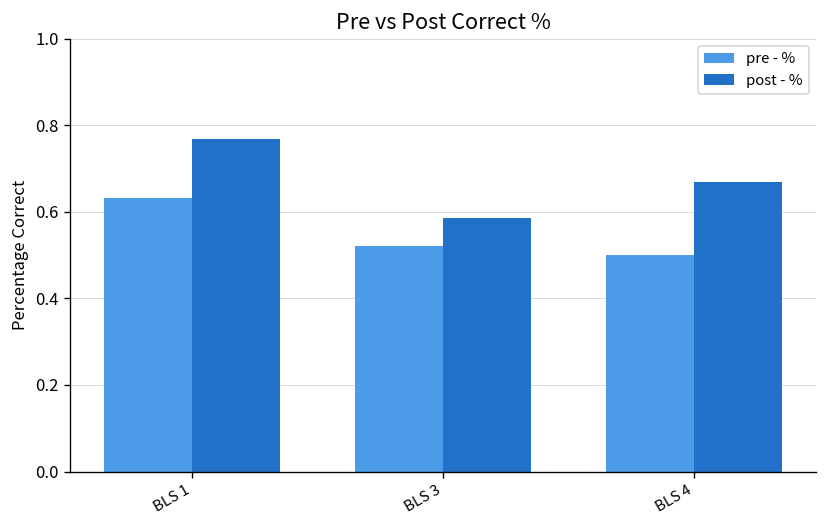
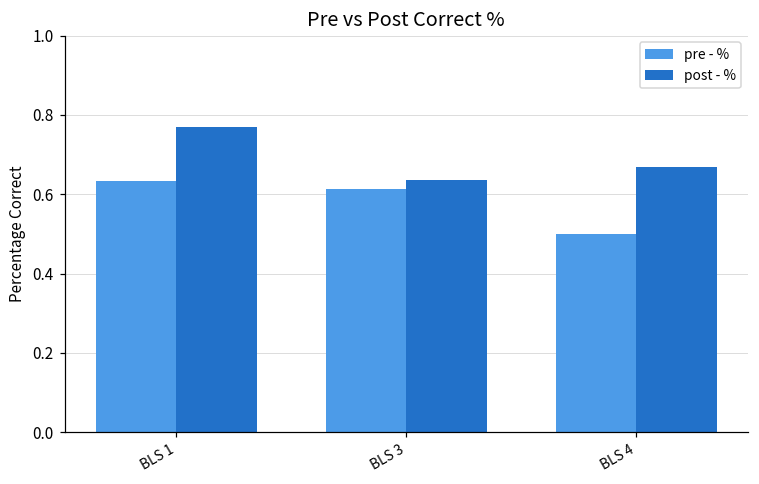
pre - %, BLS 3: 0.52 -> 0.61
post - %, BLS 3: 0.59 -> 0.64
